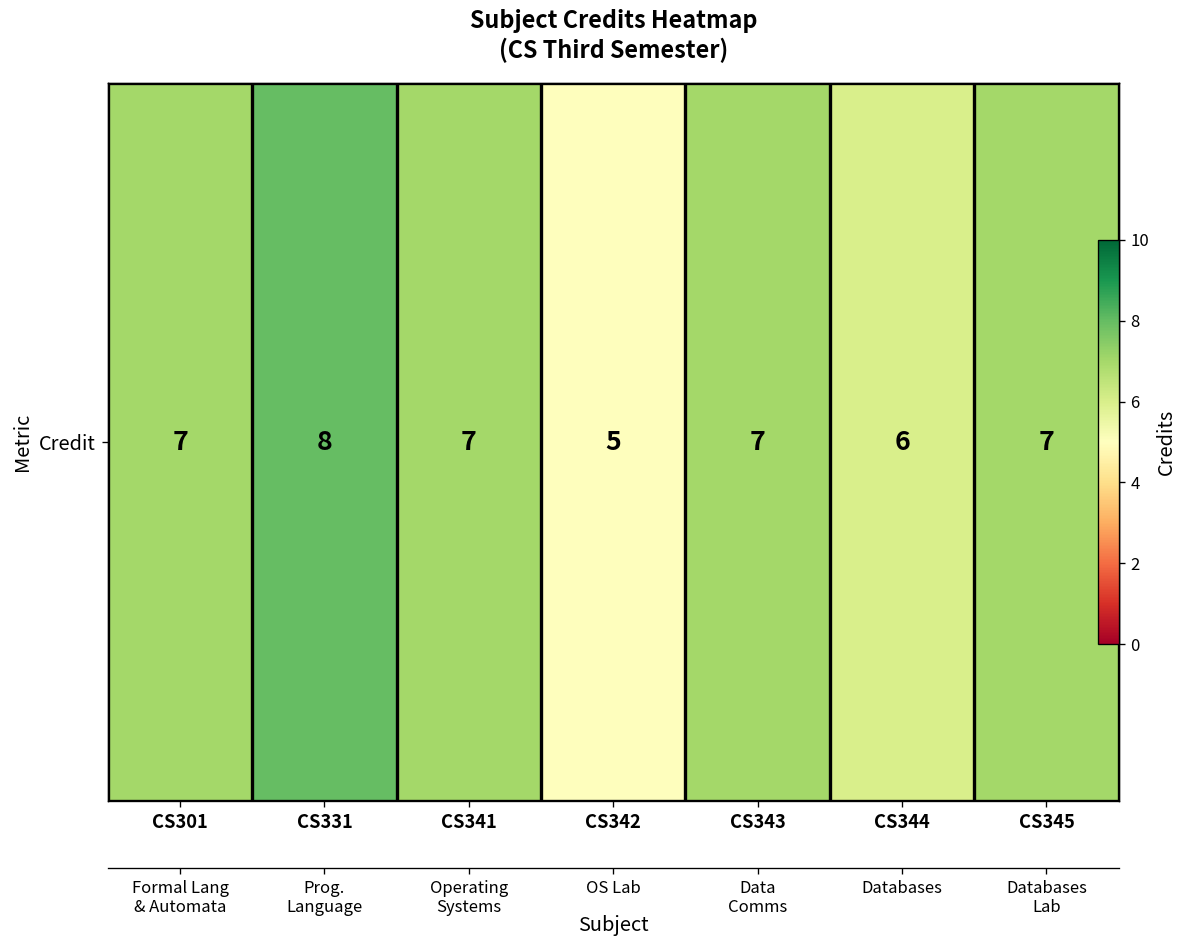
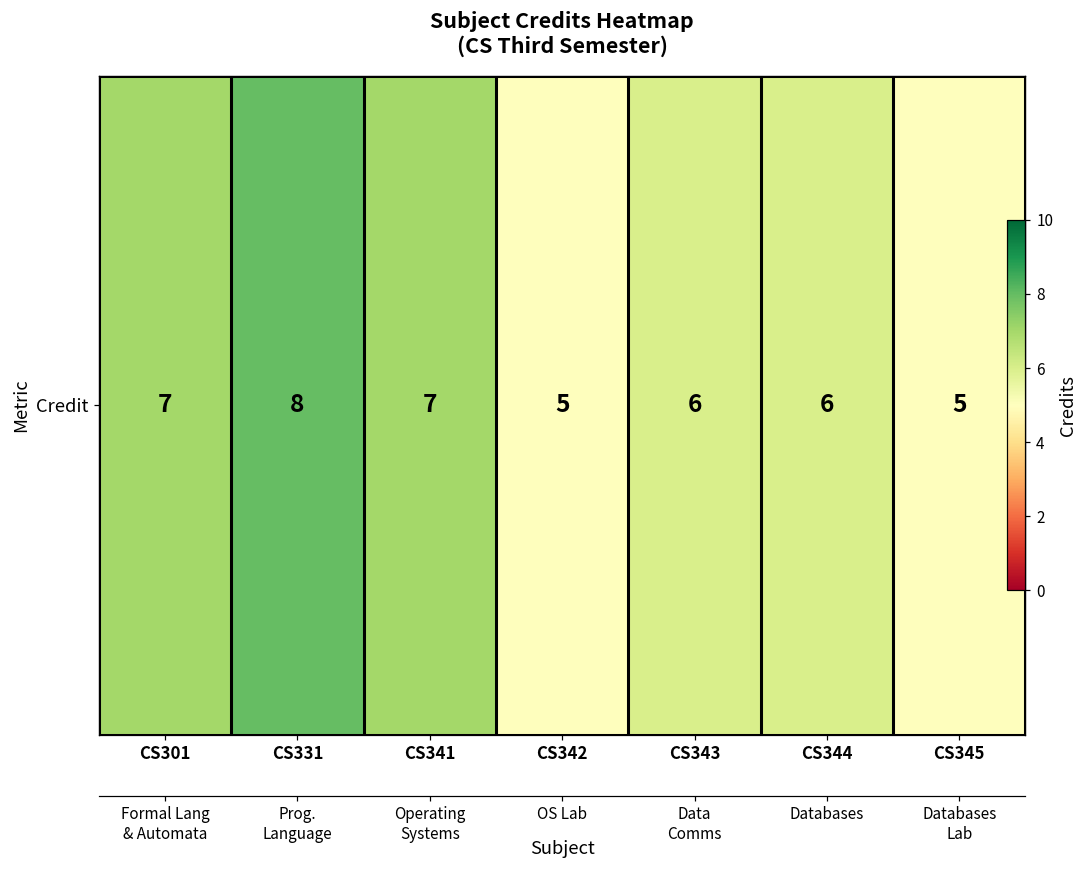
Credit, CS343: 7 -> 6
Credit, CS345: 7 -> 5
